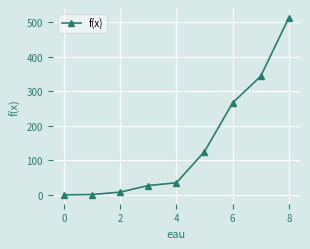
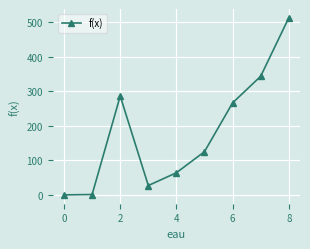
2: 10 -> 290
4: 40 -> 60
